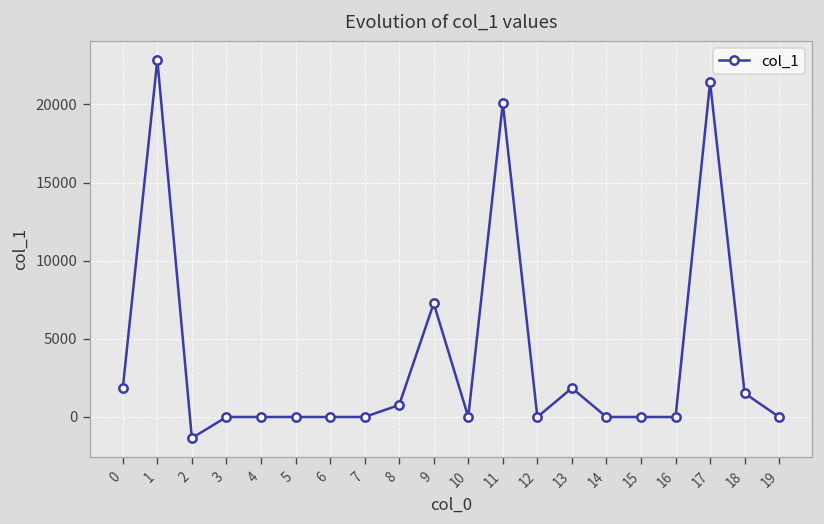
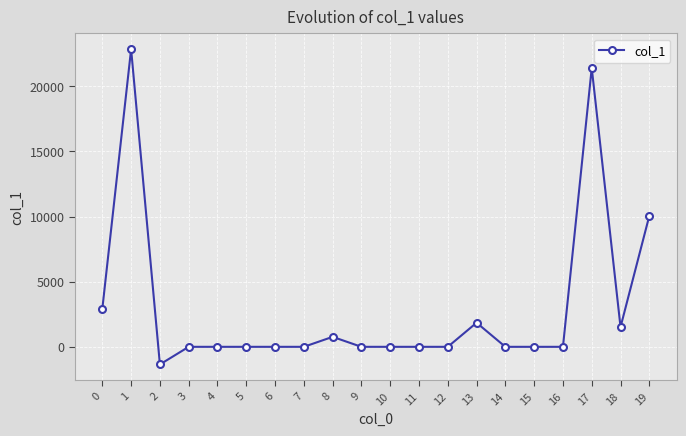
0: 1800 -> 2900
9: 7300 -> 0
11: 20100 -> 0
19: 0 -> 10100
